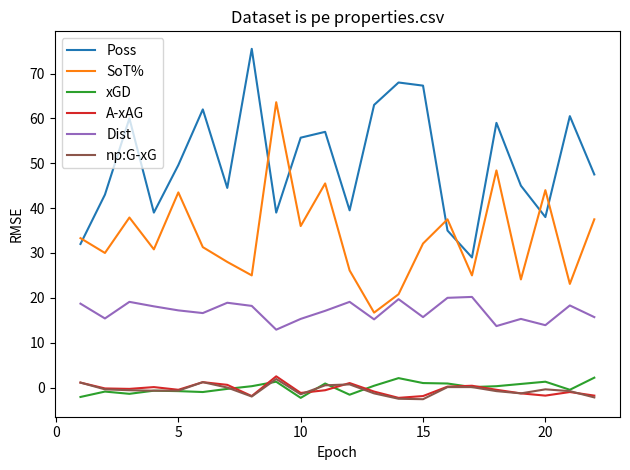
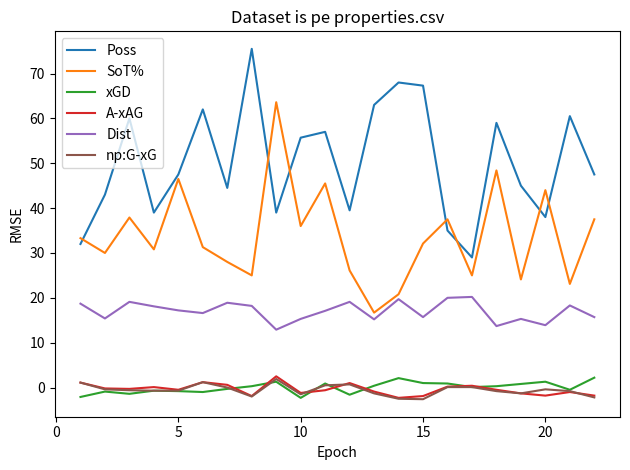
Poss, 5: 50 -> 48
SoT%, 5: 44 -> 47
